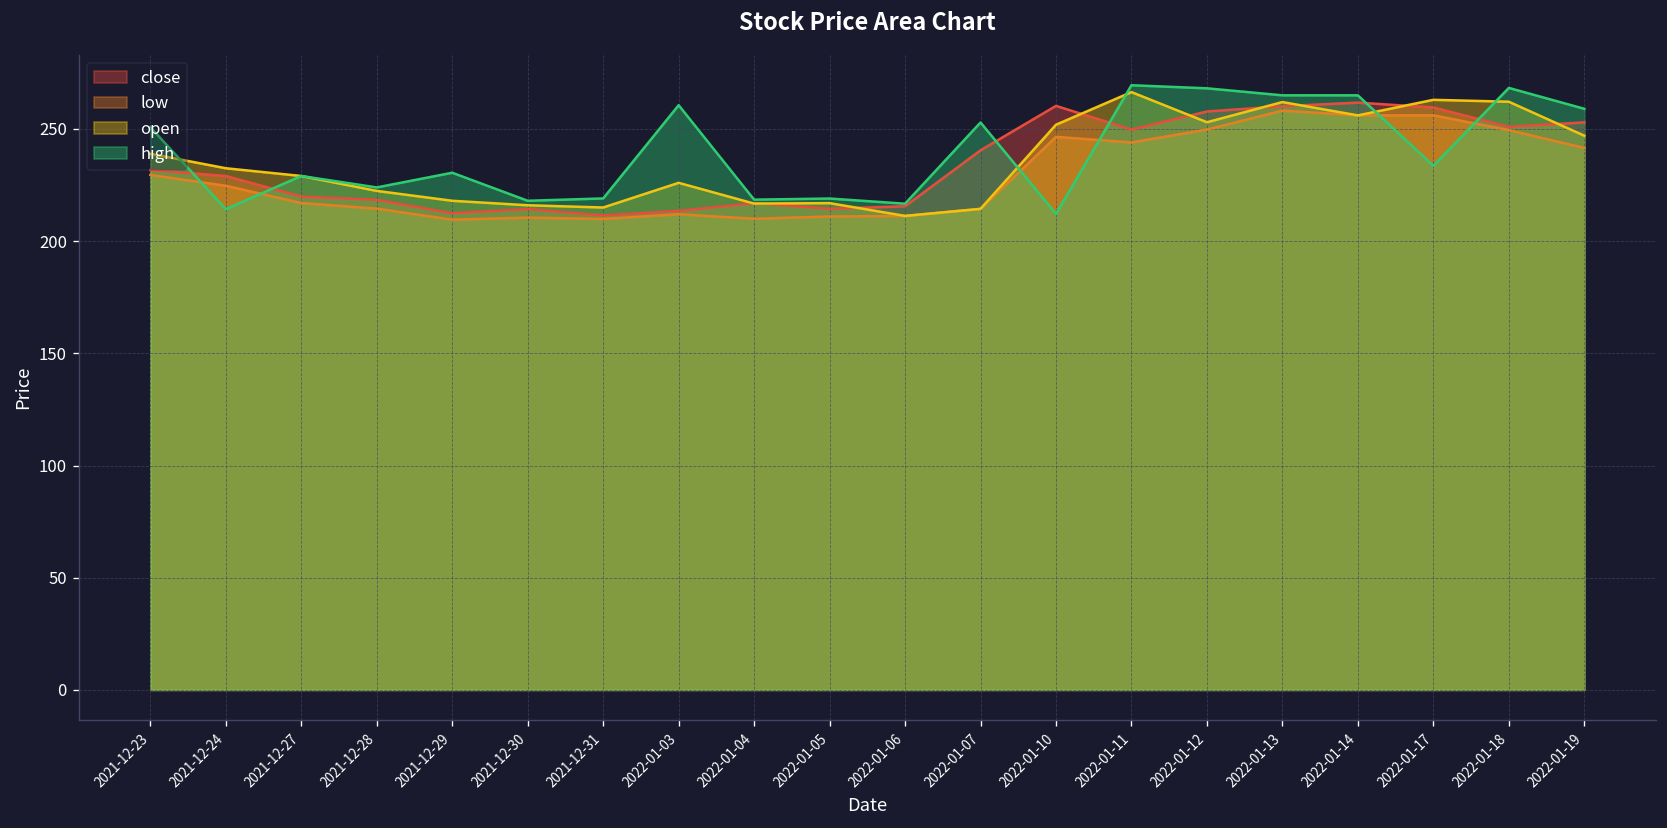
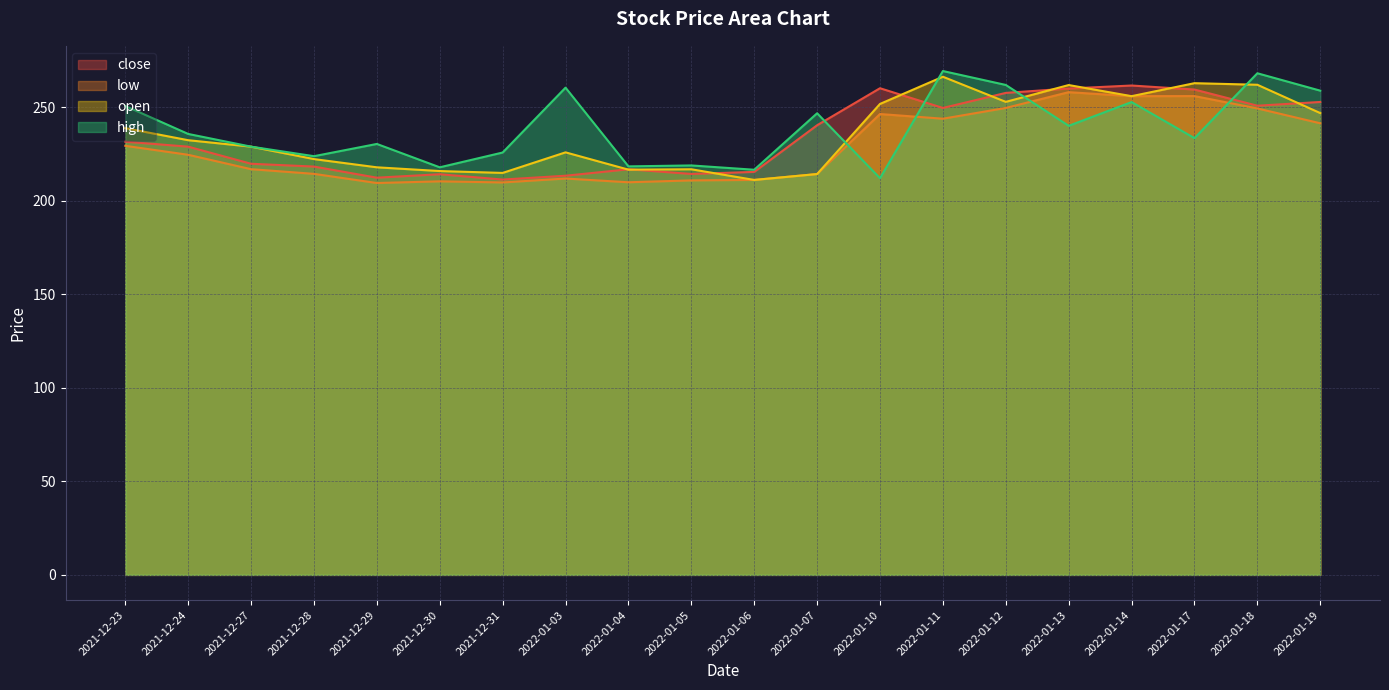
high, 2021-12-24: 214 -> 236
high, 2021-12-31: 219 -> 226
high, 2022-01-07: 253 -> 247
high, 2022-01-12: 268 -> 262
high, 2022-01-13: 265 -> 240
high, 2022-01-14: 265 -> 253
